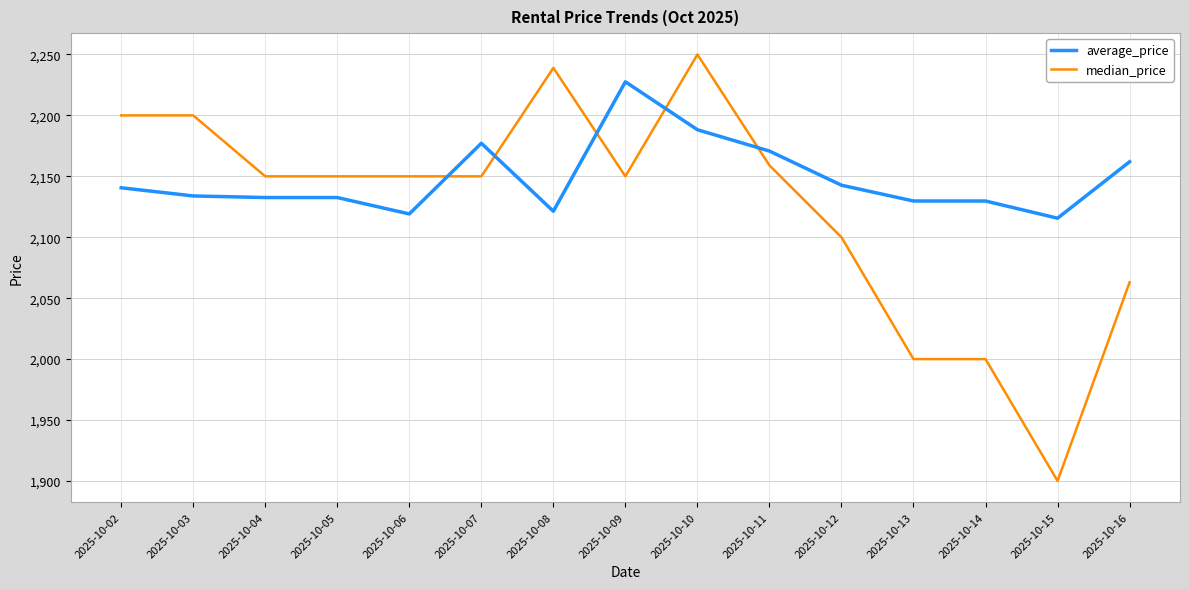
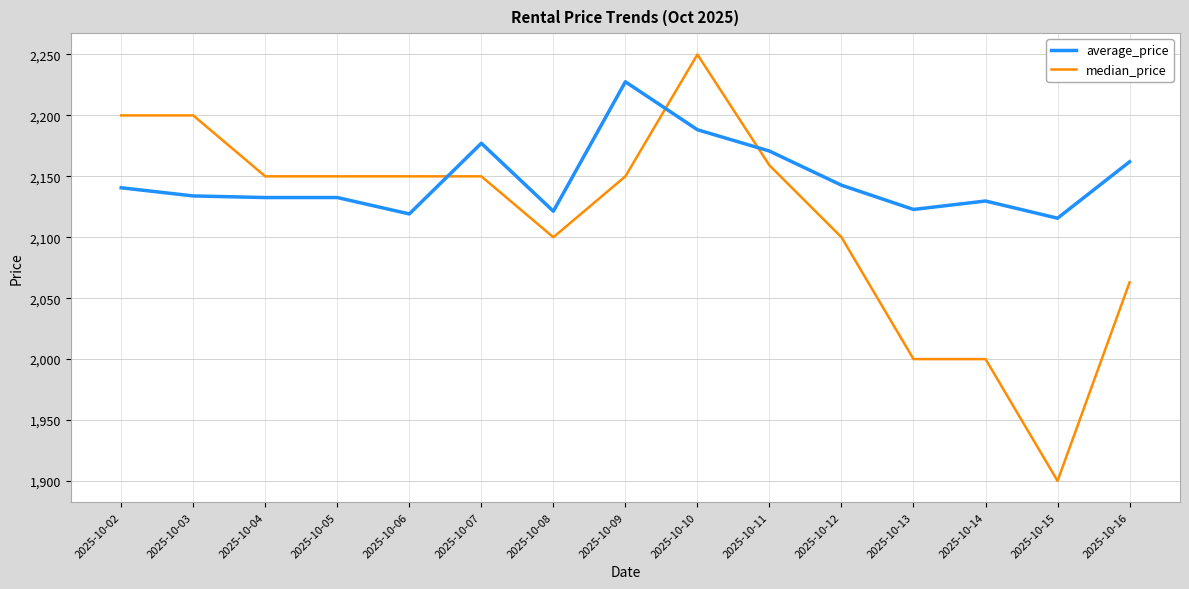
median_price, 2025-10-08: 2,239 -> 2,100
average_price, 2025-10-13: 2,130 -> 2,123
